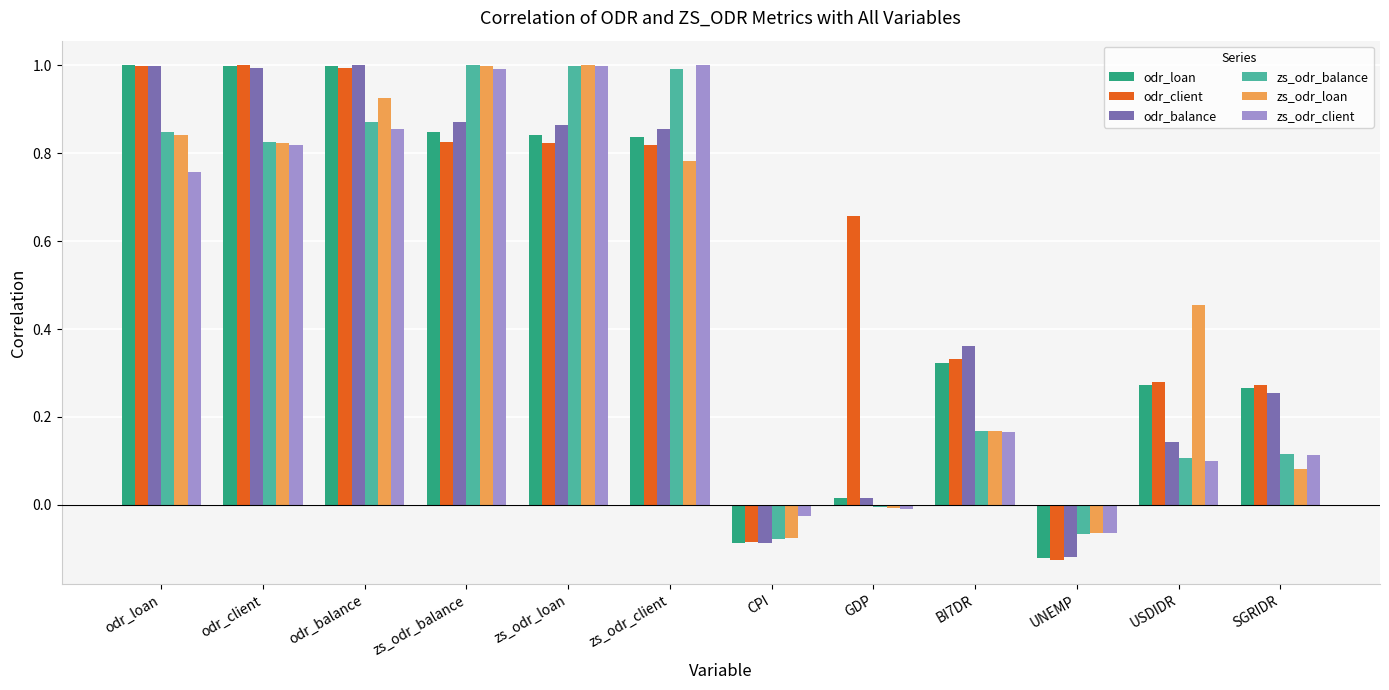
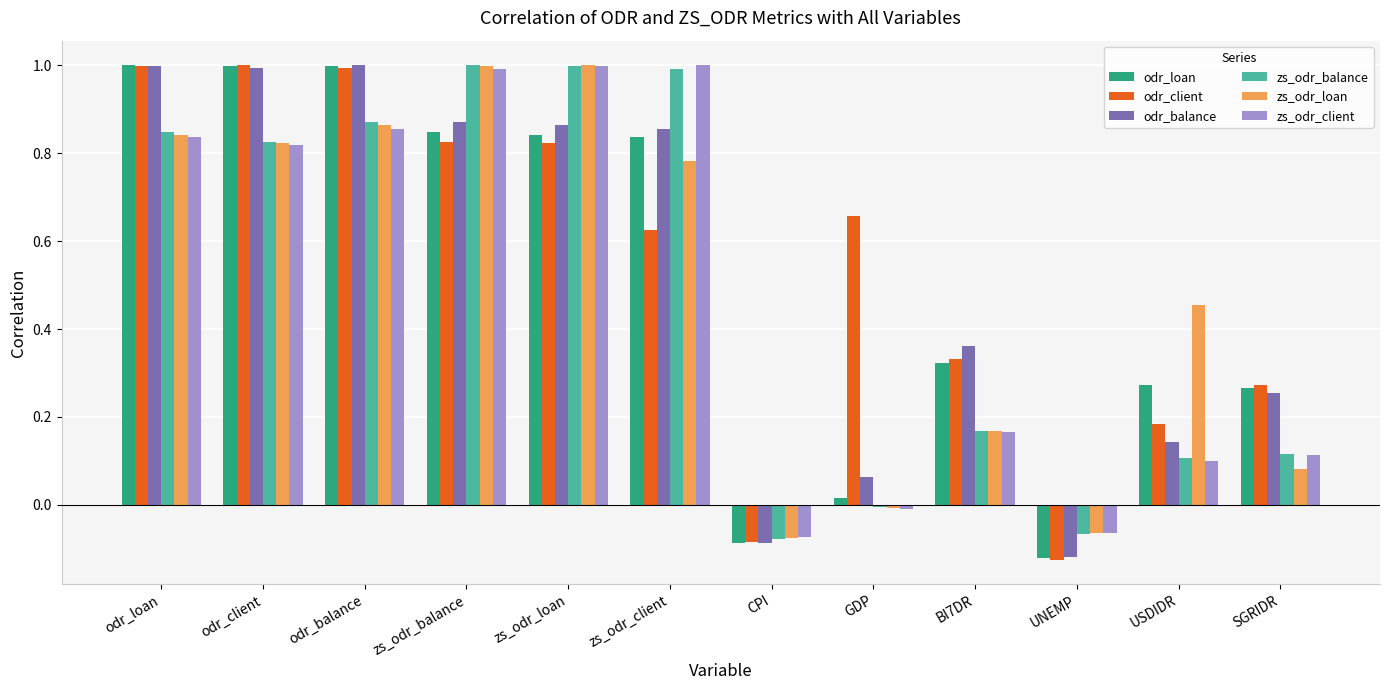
zs_odr_client, odr_loan: 0.76 -> 0.84
zs_odr_loan, odr_balance: 0.93 -> 0.86
odr_client, zs_odr_client: 0.82 -> 0.62
zs_odr_client, CPI: -0.02 -> -0.07
odr_balance, GDP: 0.02 -> 0.06
odr_client, USDIDR: 0.28 -> 0.18
